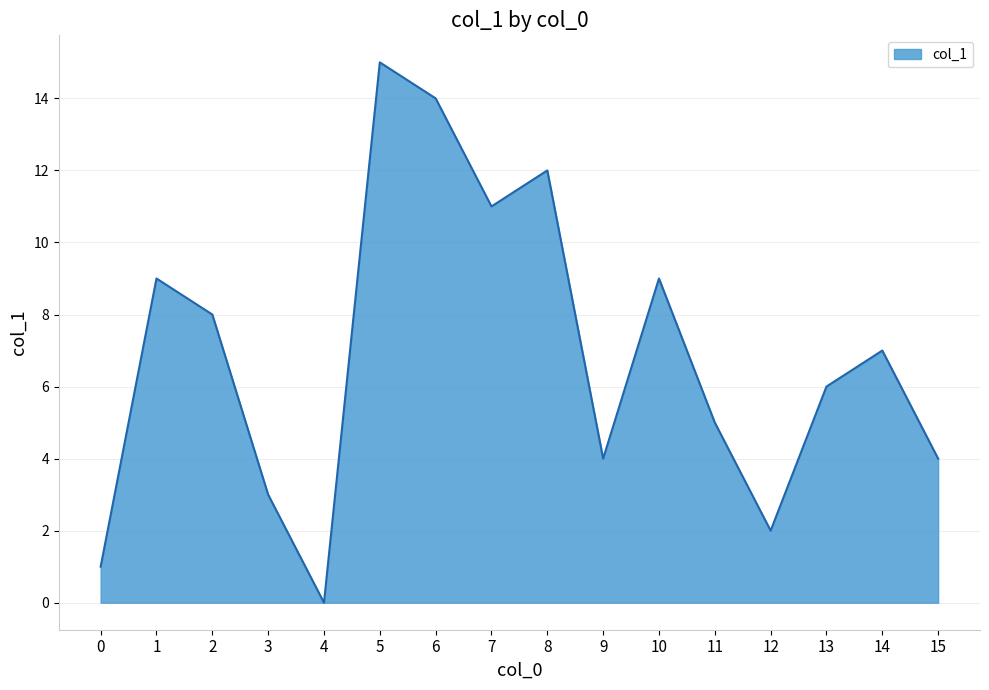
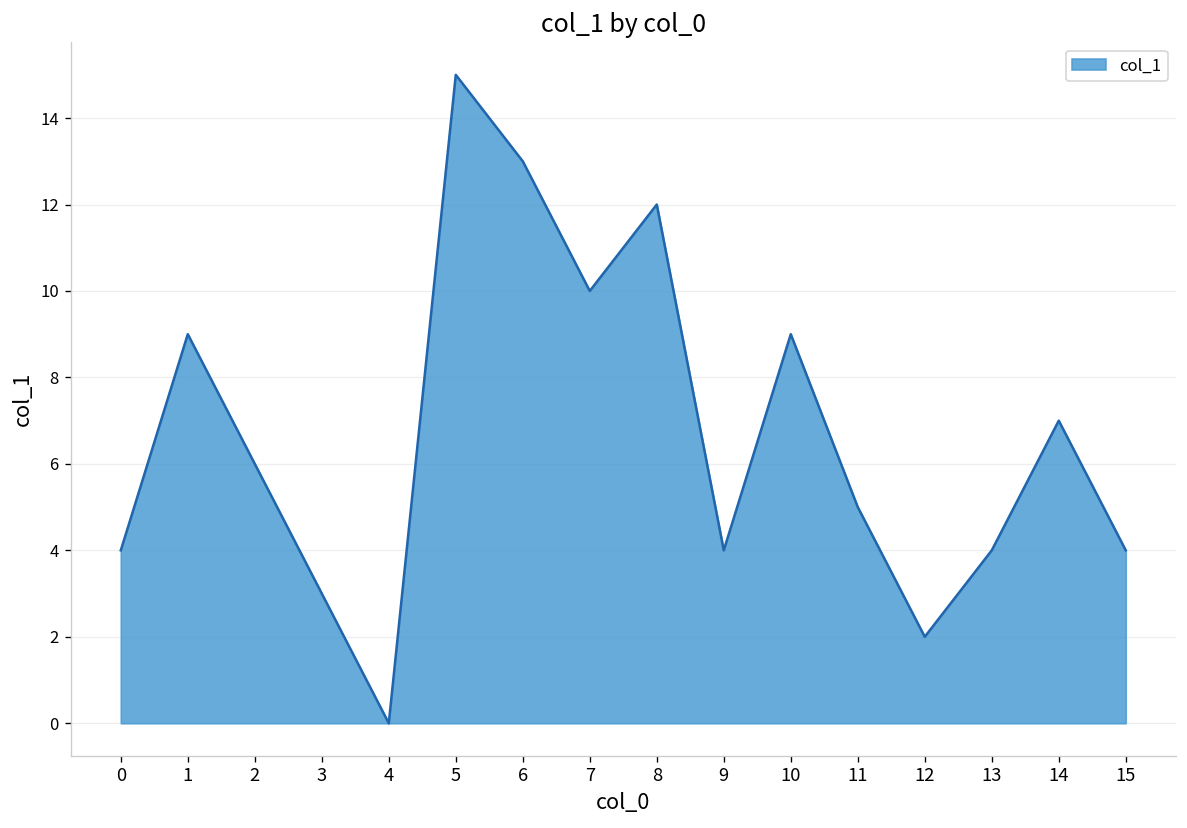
0: 1 -> 4
2: 8 -> 6
6: 14 -> 13
7: 11 -> 10
13: 6 -> 4
